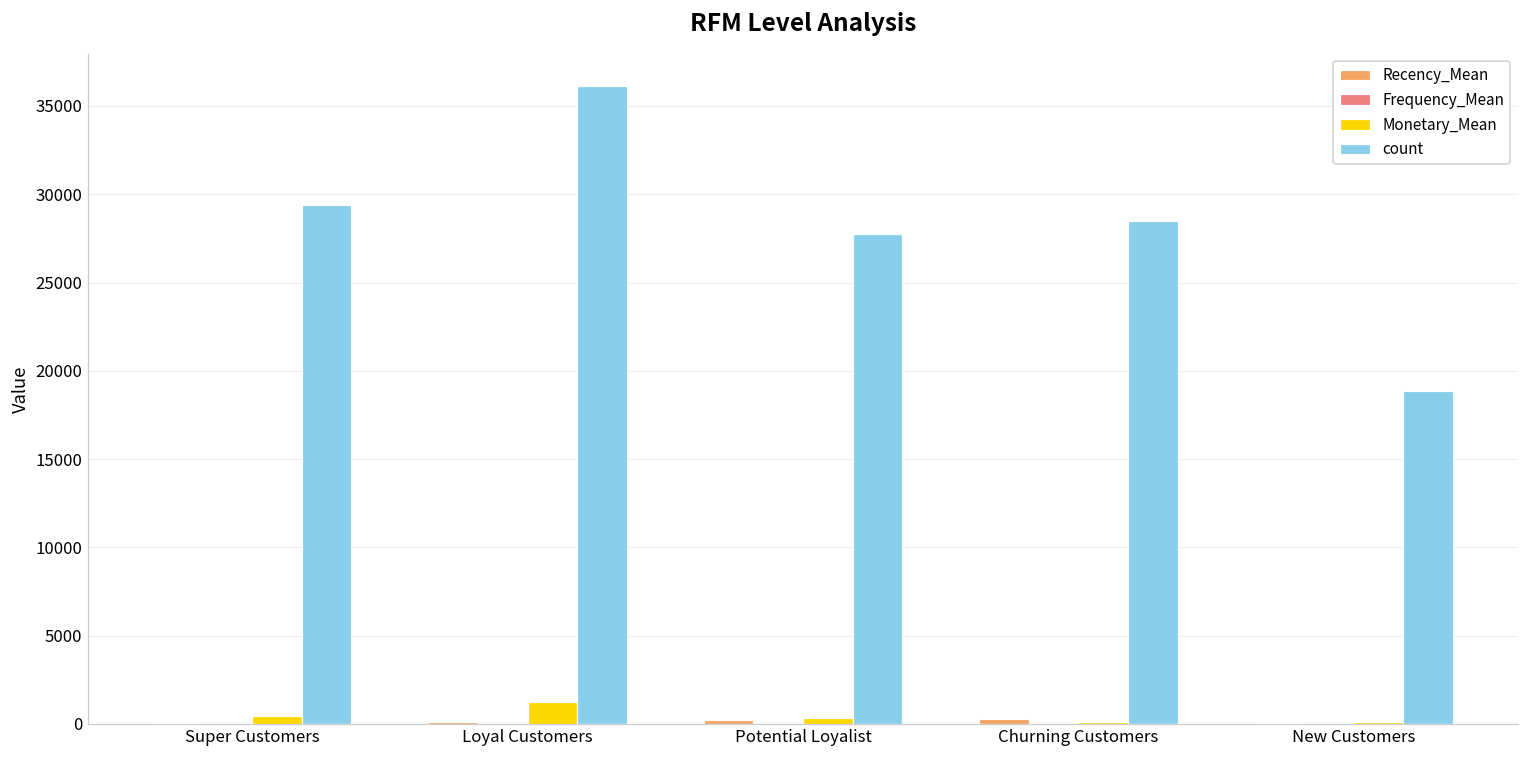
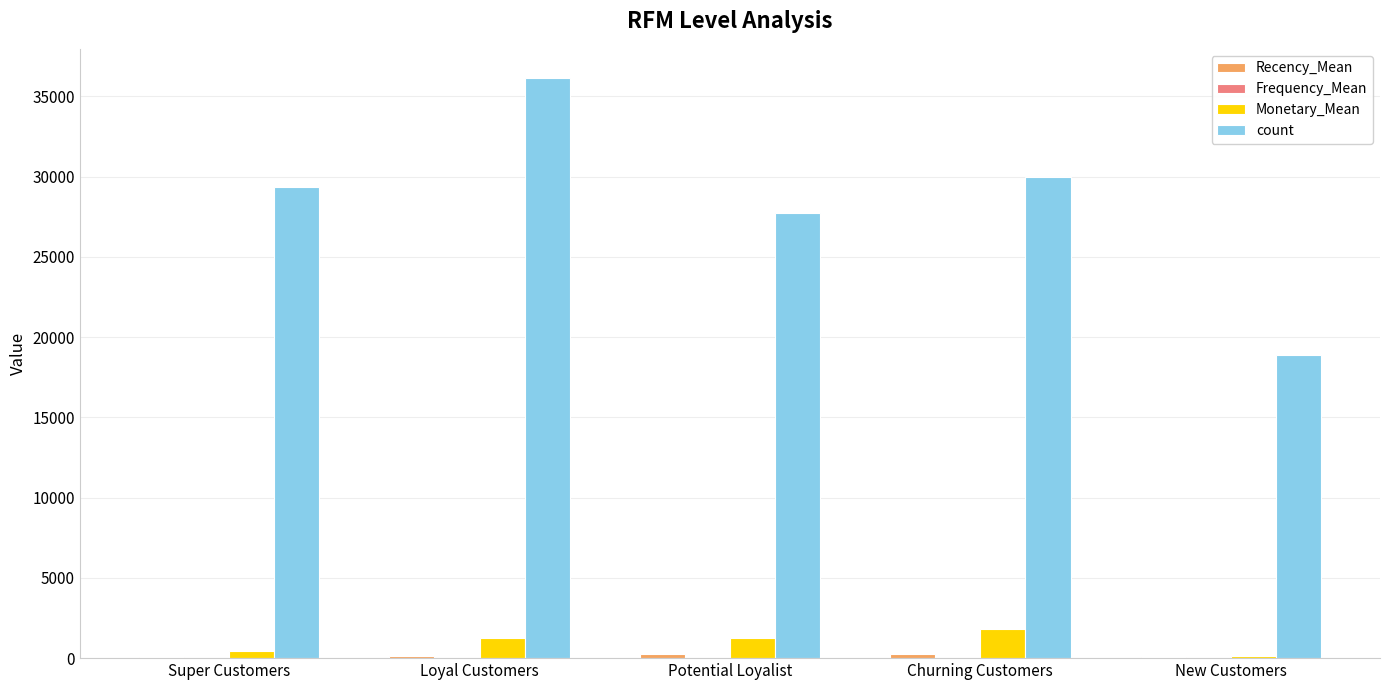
Monetary_Mean, Potential Loyalist: 300 -> 1300
Monetary_Mean, Churning Customers: 100 -> 1800
count, Churning Customers: 28500 -> 30000
